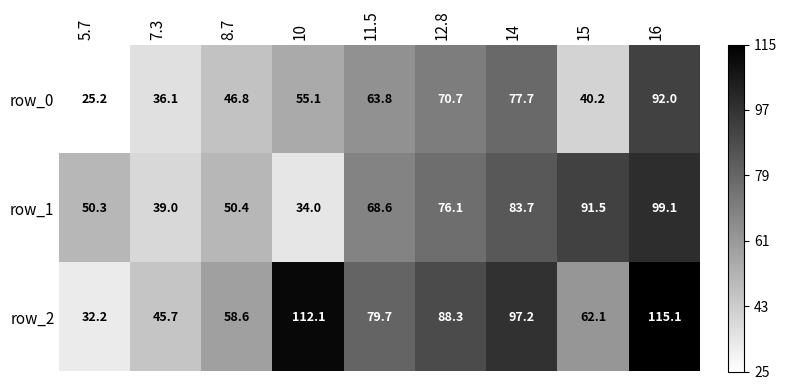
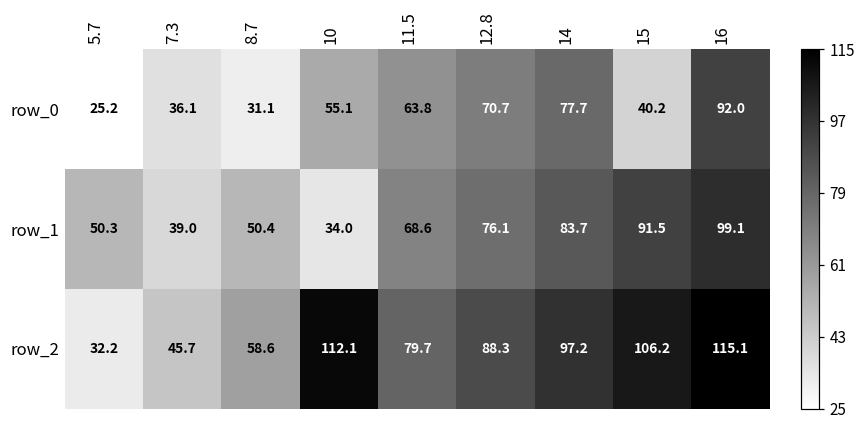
row_0, 8.7: 46.8 -> 31.1
row_2, 15: 62.1 -> 106.2
